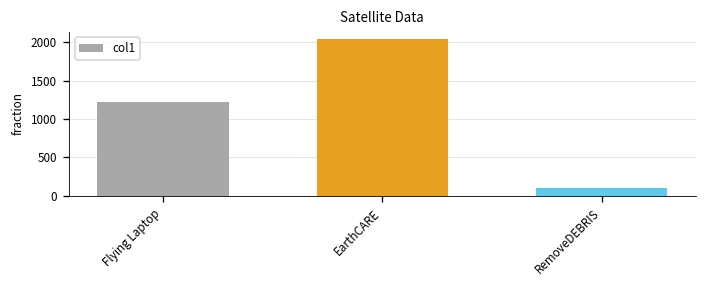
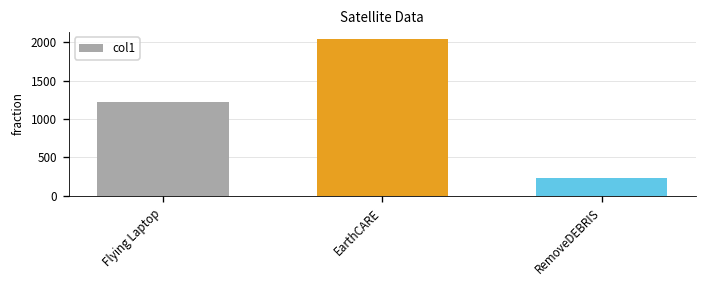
RemoveDEBRIS: 100 -> 200
